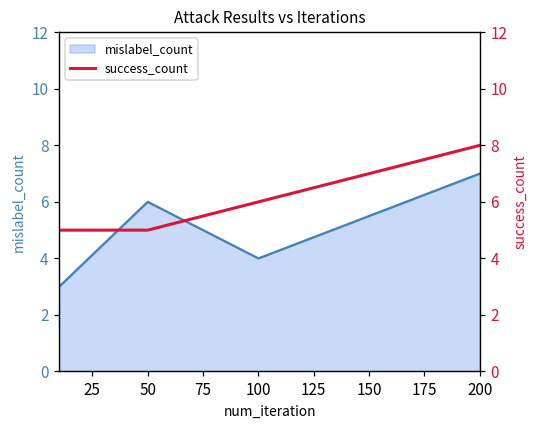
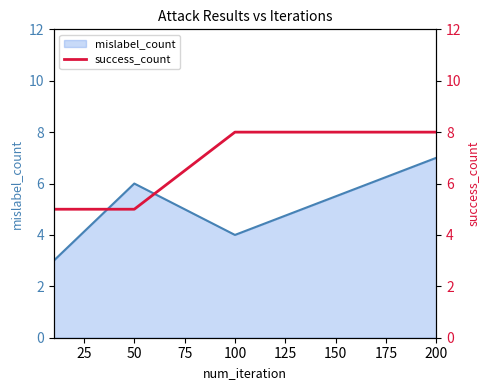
success_count, 100: 6 -> 8
